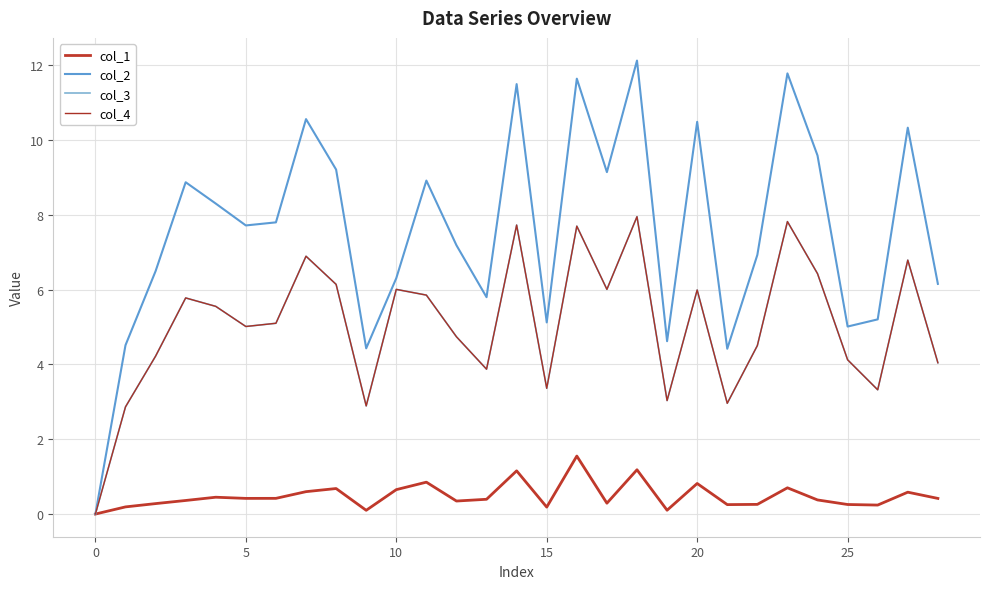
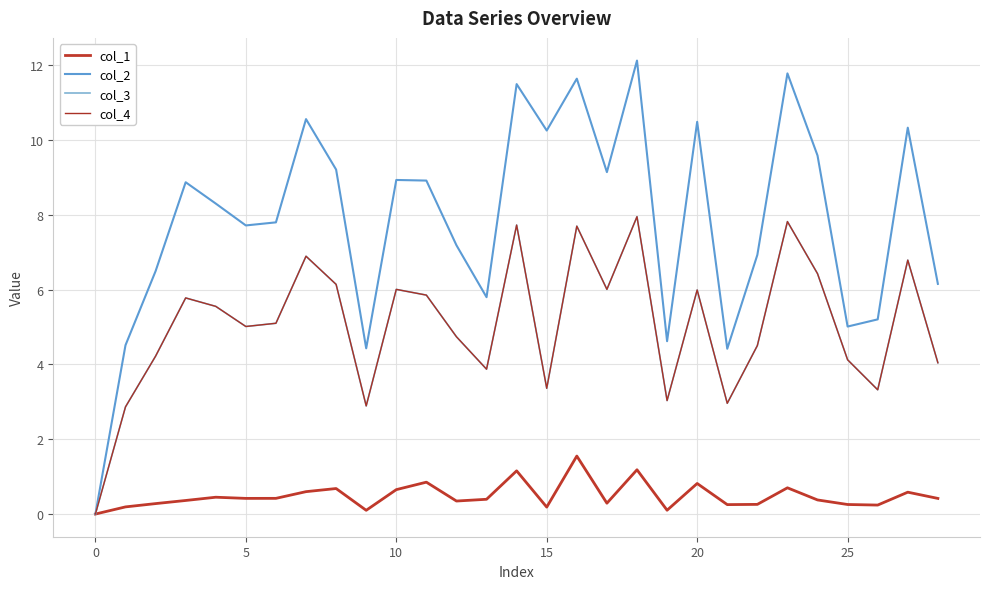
col_2, 10: 6.3 -> 8.9
col_2, 15: 5.1 -> 10.3
